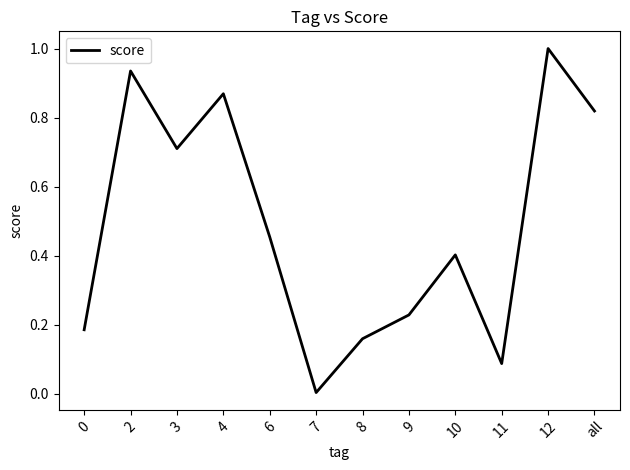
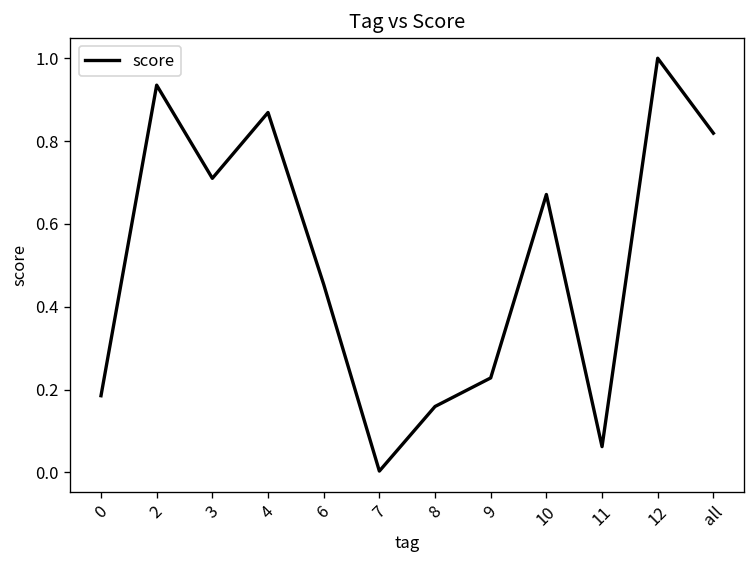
10: 0.40 -> 0.67
11: 0.09 -> 0.06
